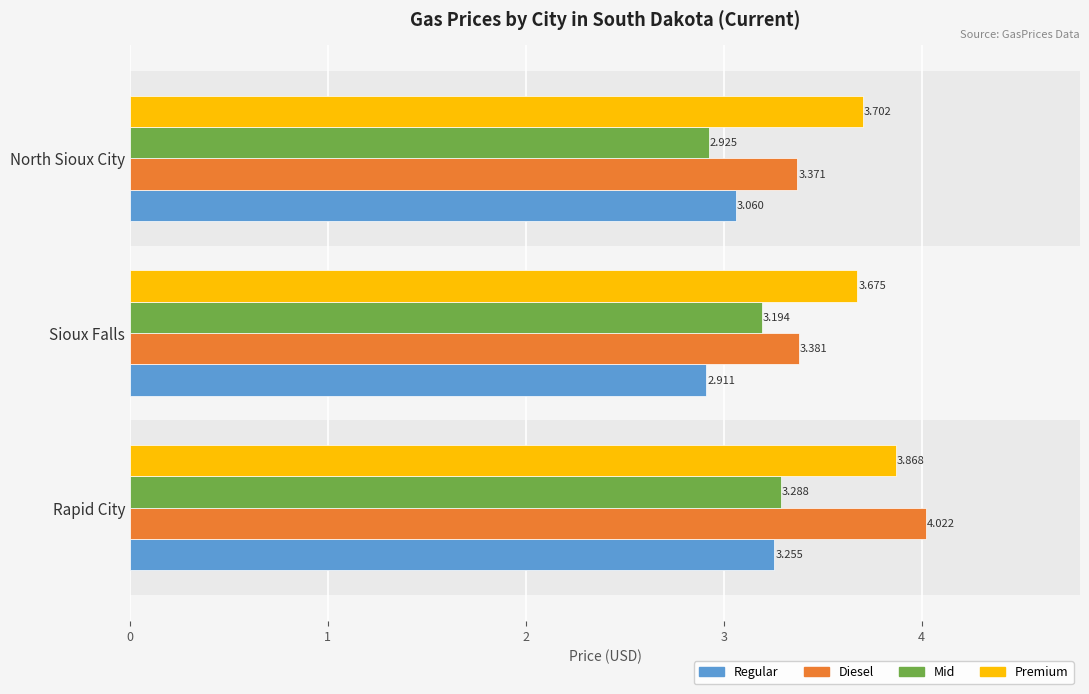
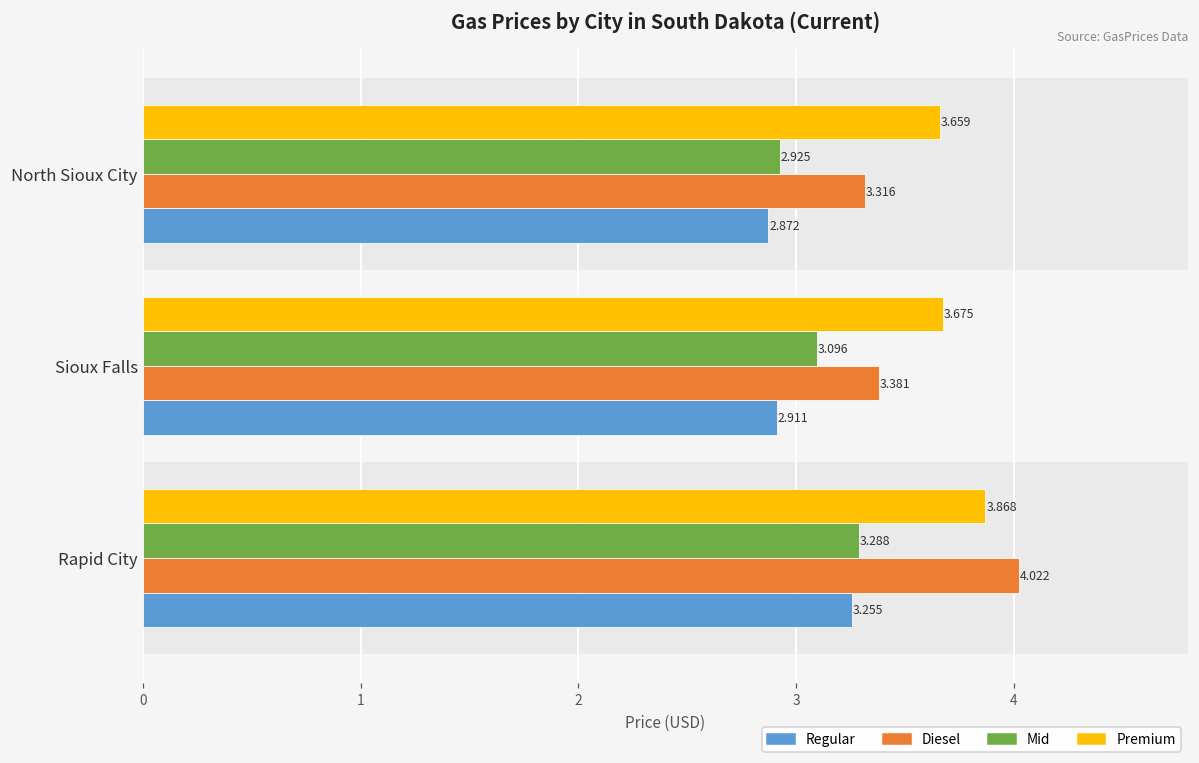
Premium, North Sioux City: 3.702 -> 3.659
Diesel, North Sioux City: 3.371 -> 3.316
Regular, North Sioux City: 3.060 -> 2.872
Mid, Sioux Falls: 3.194 -> 3.096
